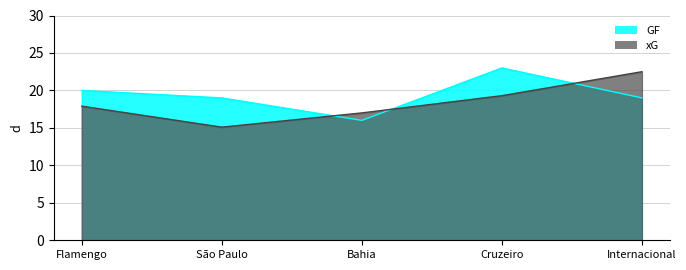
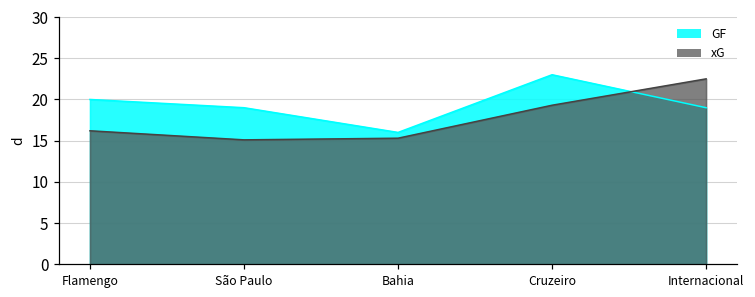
xG, Flamengo: 18 -> 16
xG, Bahia: 17 -> 15
